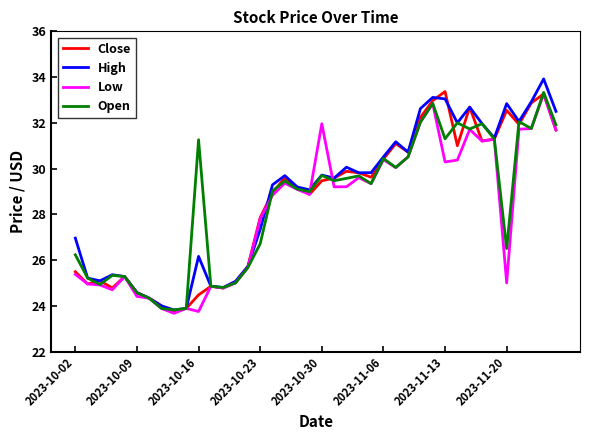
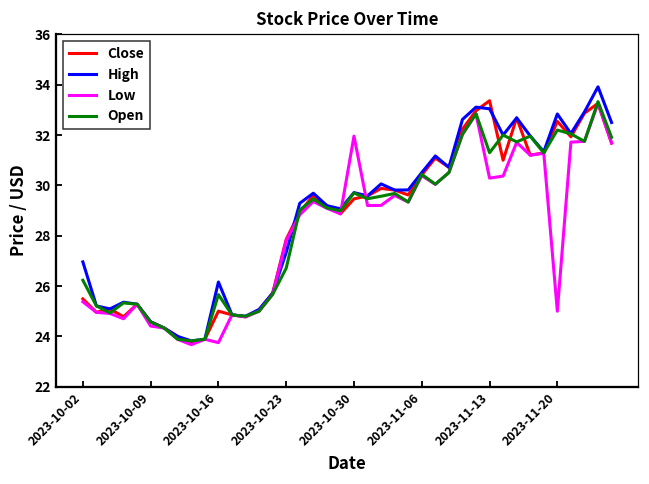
Close, 2023-10-16: 24.5 -> 25.0
Open, 2023-10-16: 31.3 -> 25.7
Open, 2023-11-20: 26.5 -> 32.2
